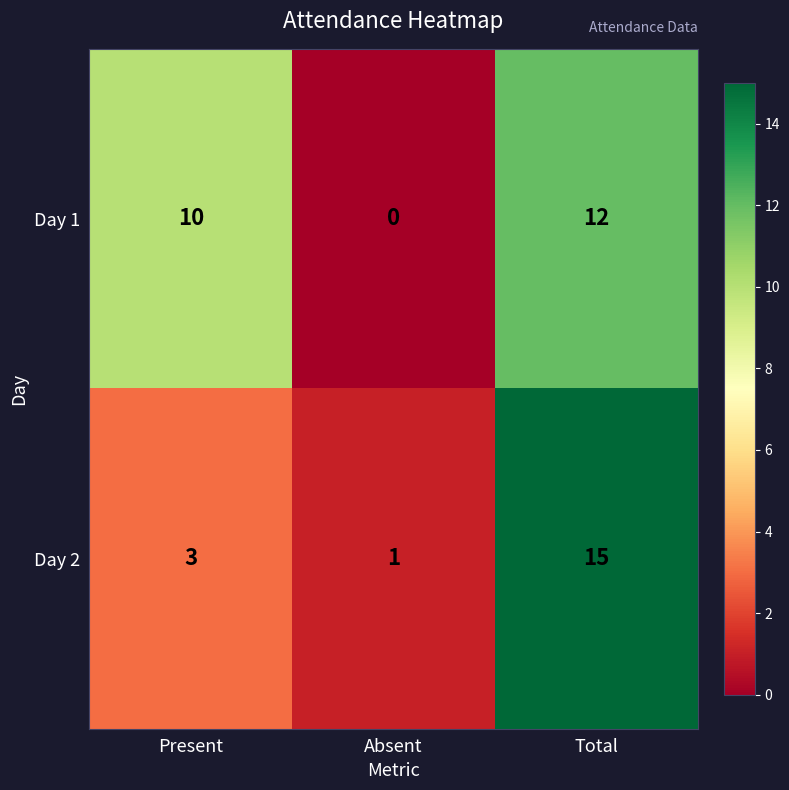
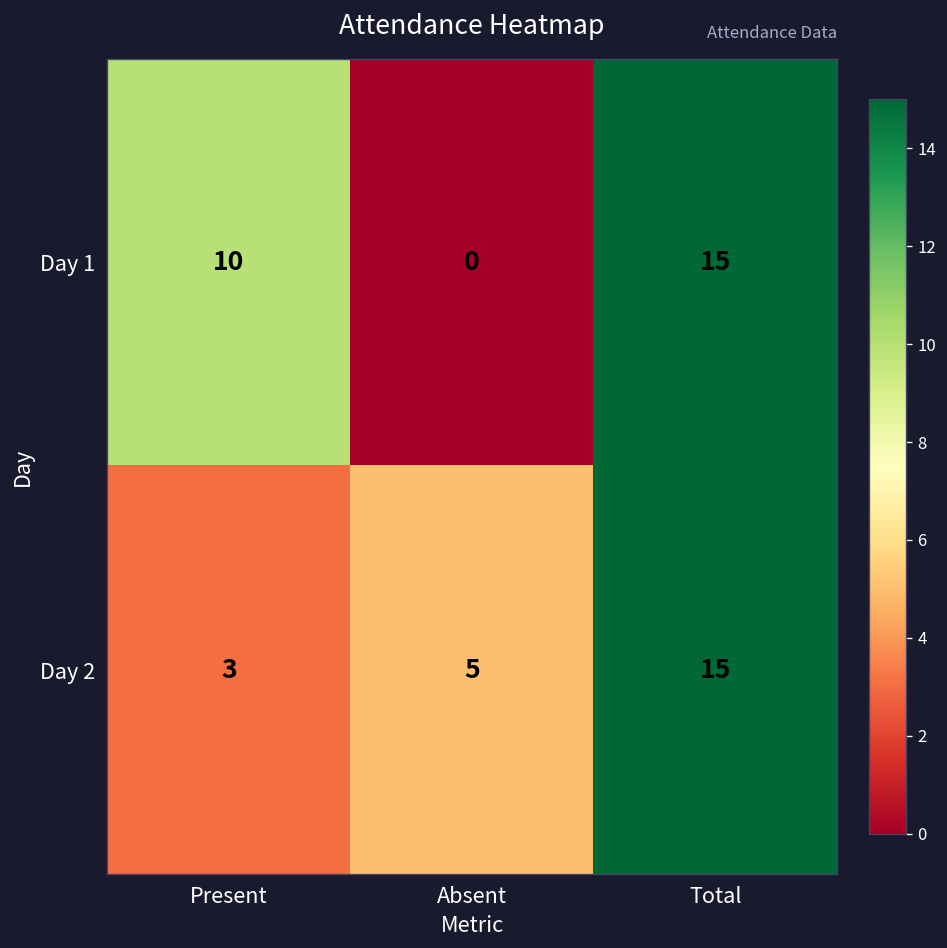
Day 1, Total: 12 -> 15
Day 2, Absent: 1 -> 5
